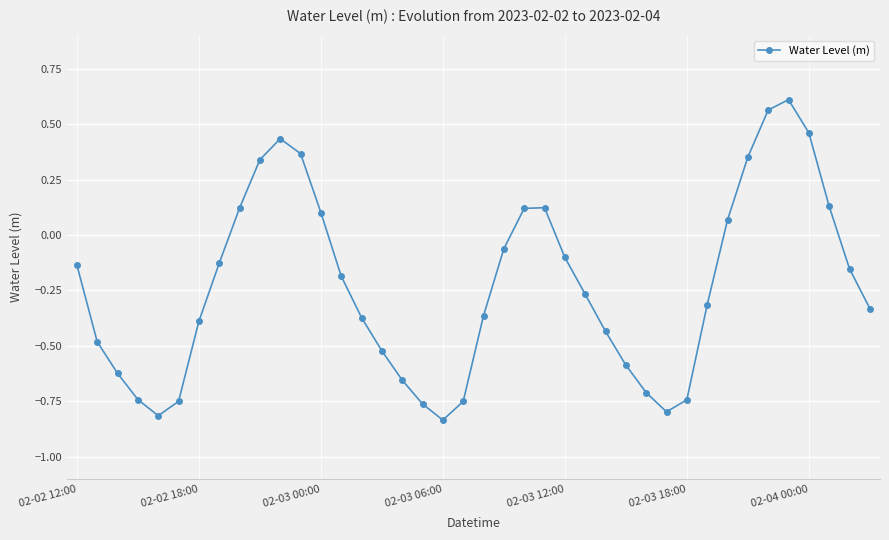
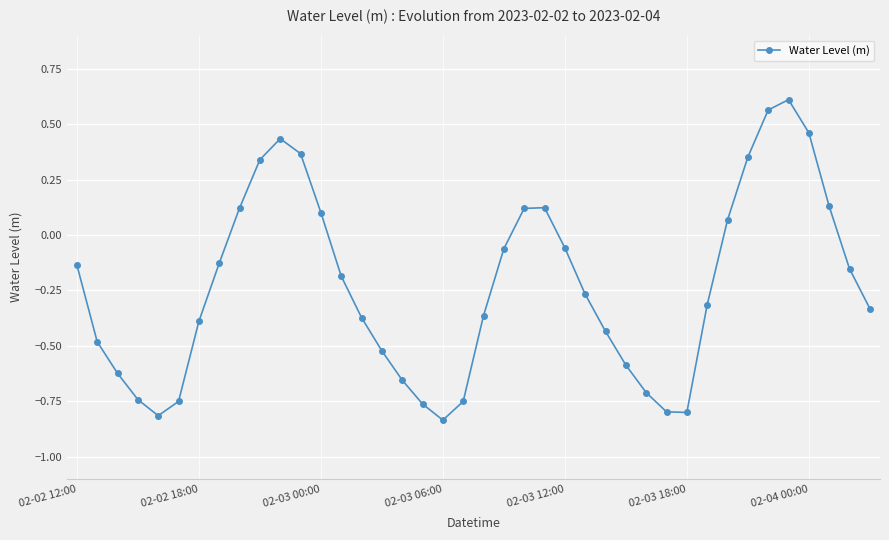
02-03 12:00: -0.10 -> -0.06
02-03 18:00: -0.74 -> -0.80
